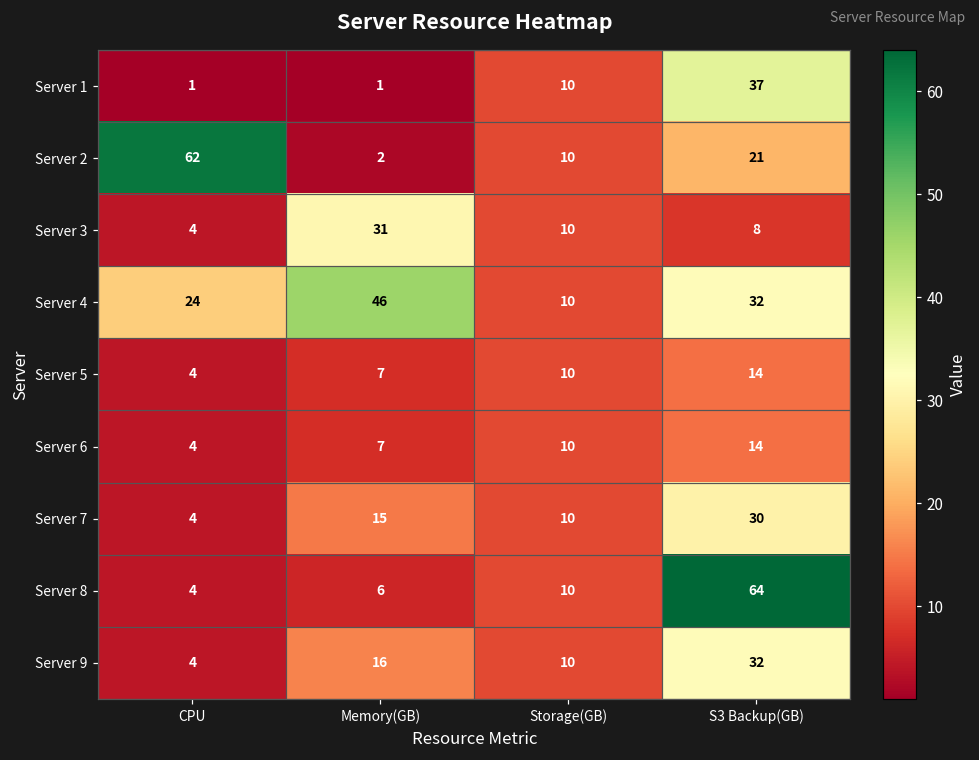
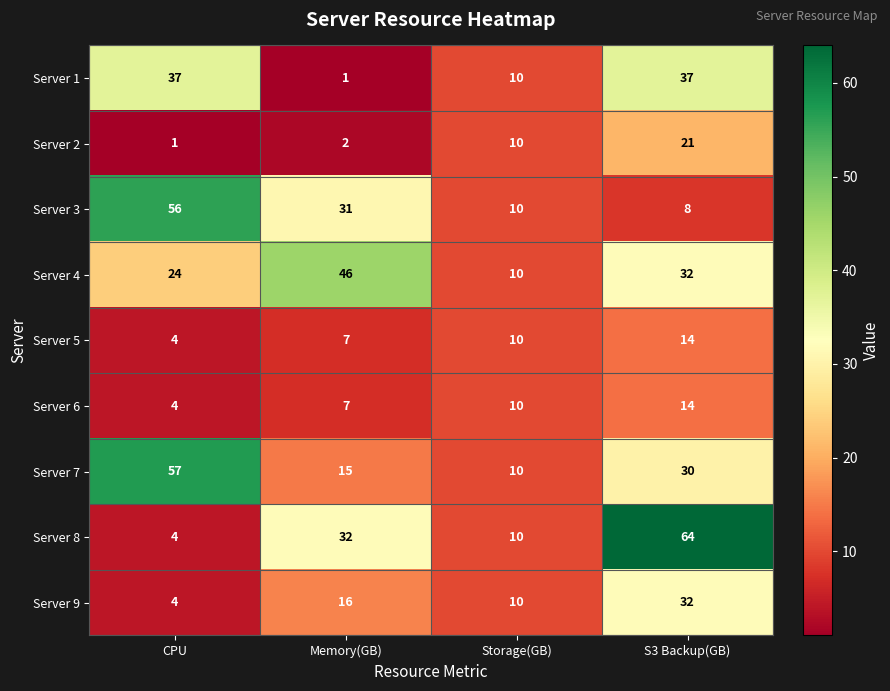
Server 1, CPU: 1 -> 37
Server 2, CPU: 62 -> 1
Server 3, CPU: 4 -> 56
Server 7, CPU: 4 -> 57
Server 8, Memory(GB): 6 -> 32
